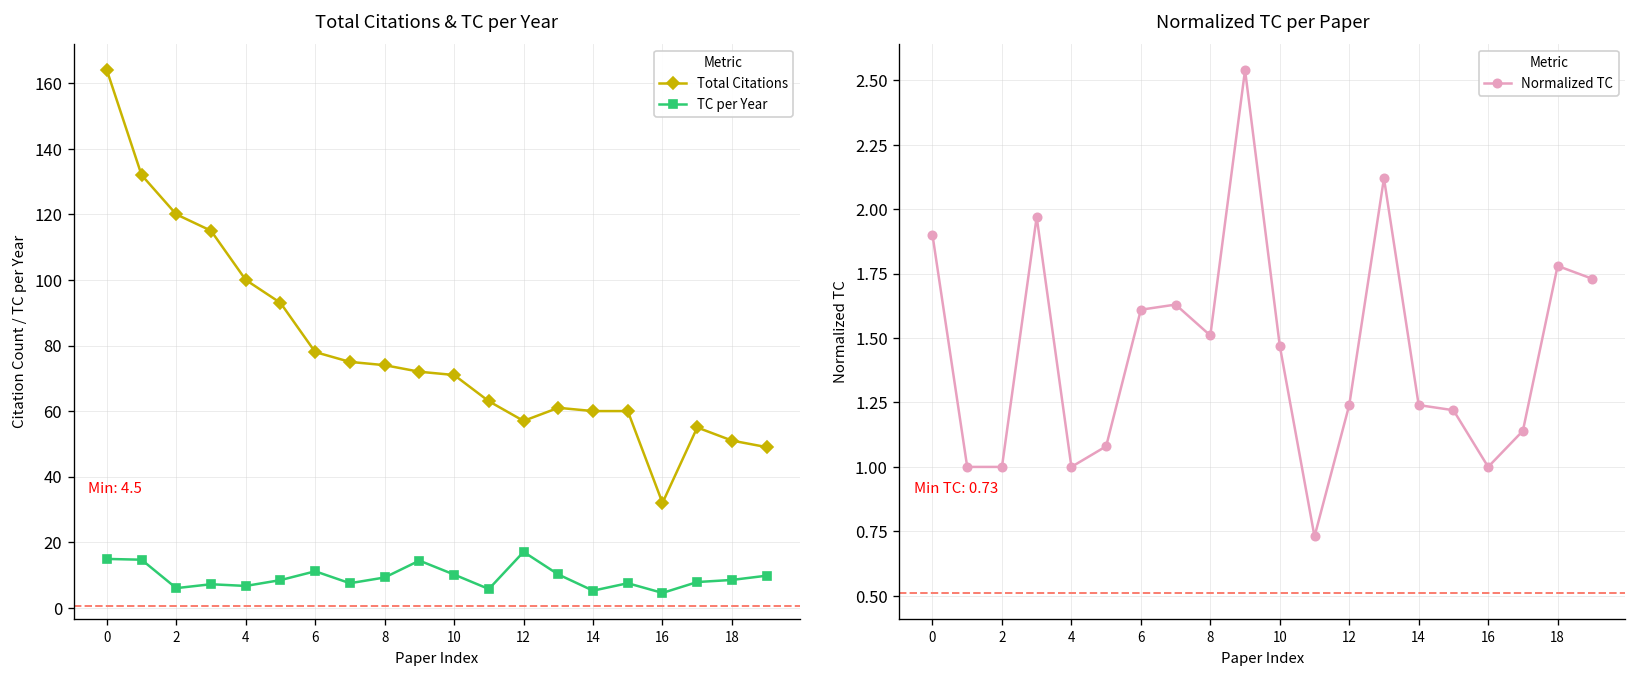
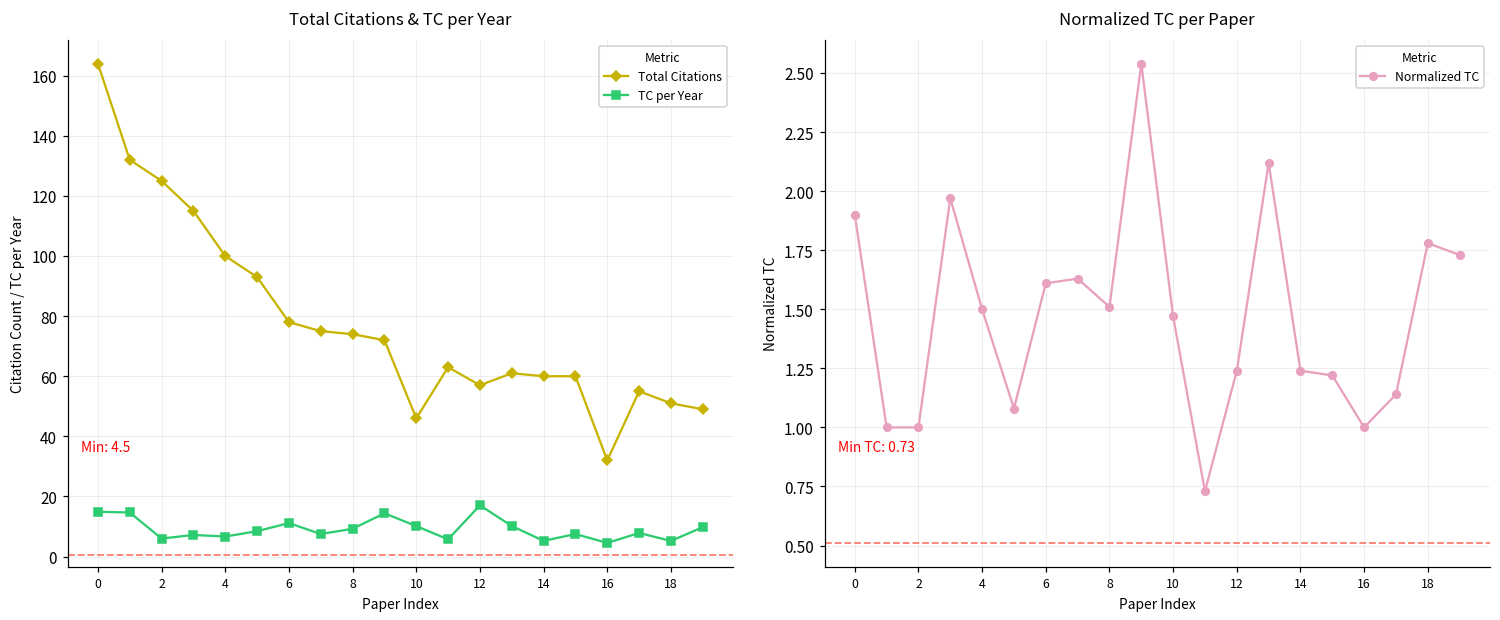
Total Citations & TC per Year, Total Citations, 2: 120 -> 125
Total Citations & TC per Year, Total Citations, 10: 71 -> 46
Total Citations & TC per Year, TC per Year, 18: 9 -> 5
Normalized TC per Paper, 4: 1.0 -> 1.5
